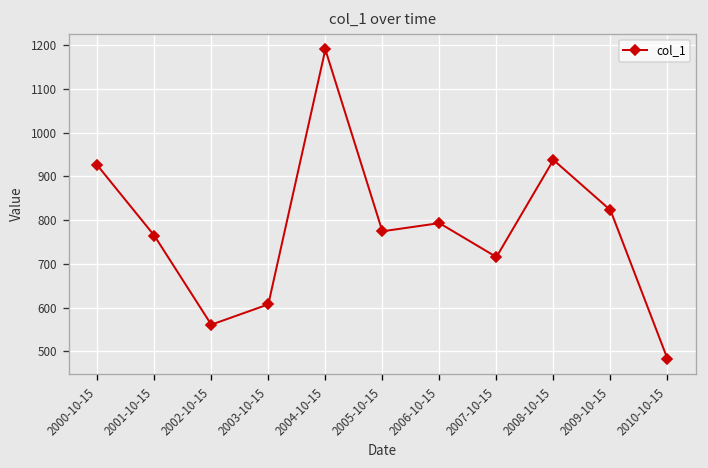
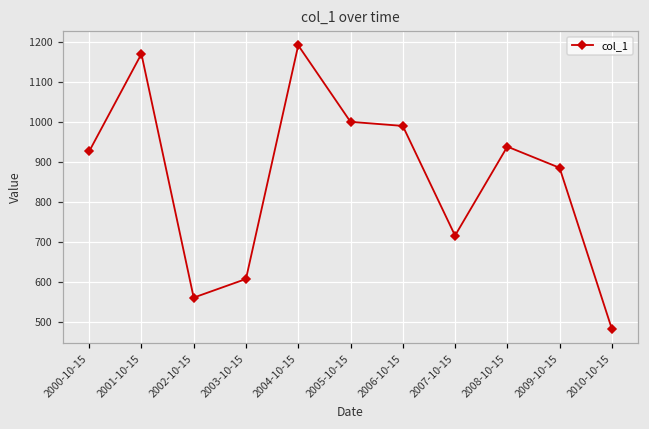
2001-10-15: 760 -> 1170
2005-10-15: 770 -> 1000
2006-10-15: 790 -> 990
2009-10-15: 820 -> 880
